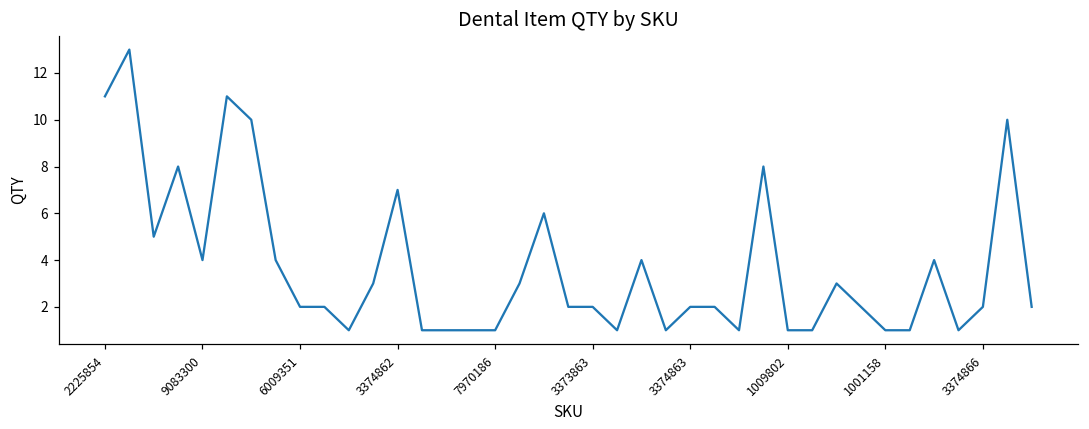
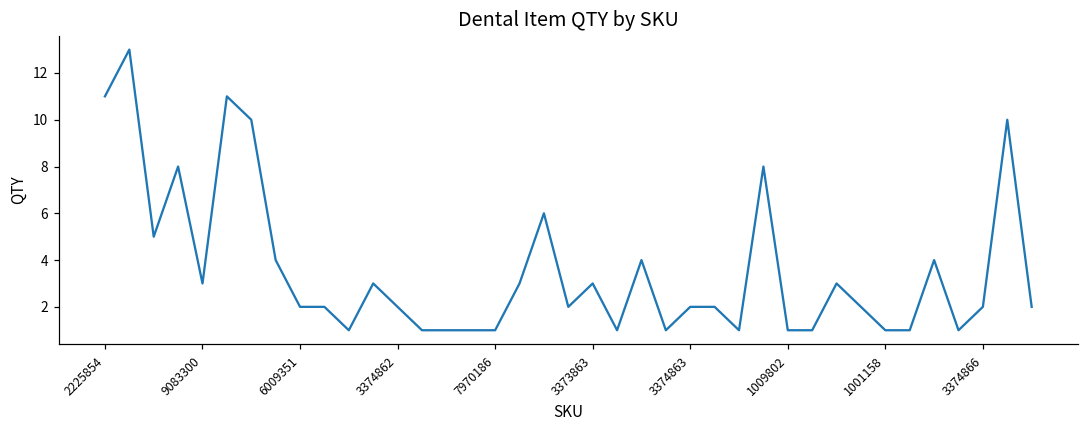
9083300: 4 -> 3
3374862: 7 -> 2
3373863: 2 -> 3
